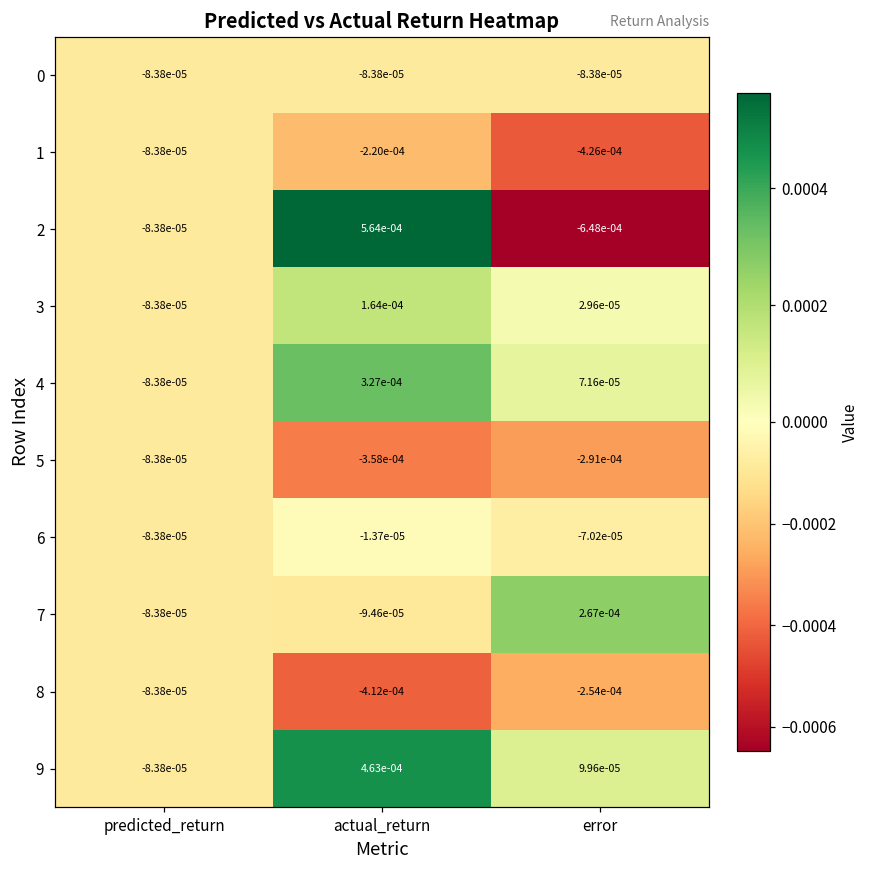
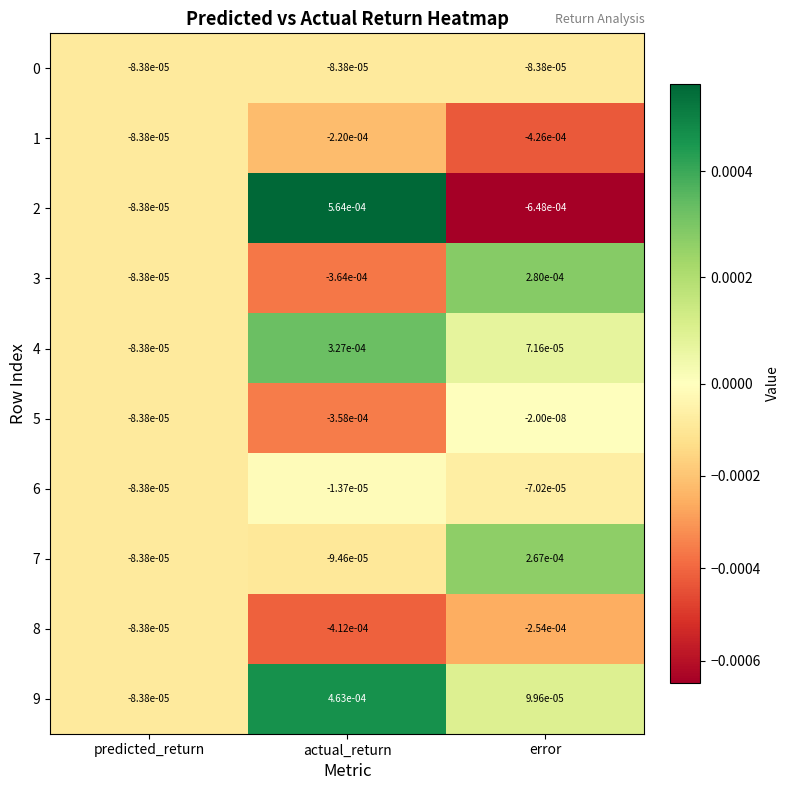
3, actual_return: 1.64e-04 -> -3.64e-04
3, error: 2.96e-05 -> 2.80e-04
5, error: -2.91e-04 -> -2.00e-08
